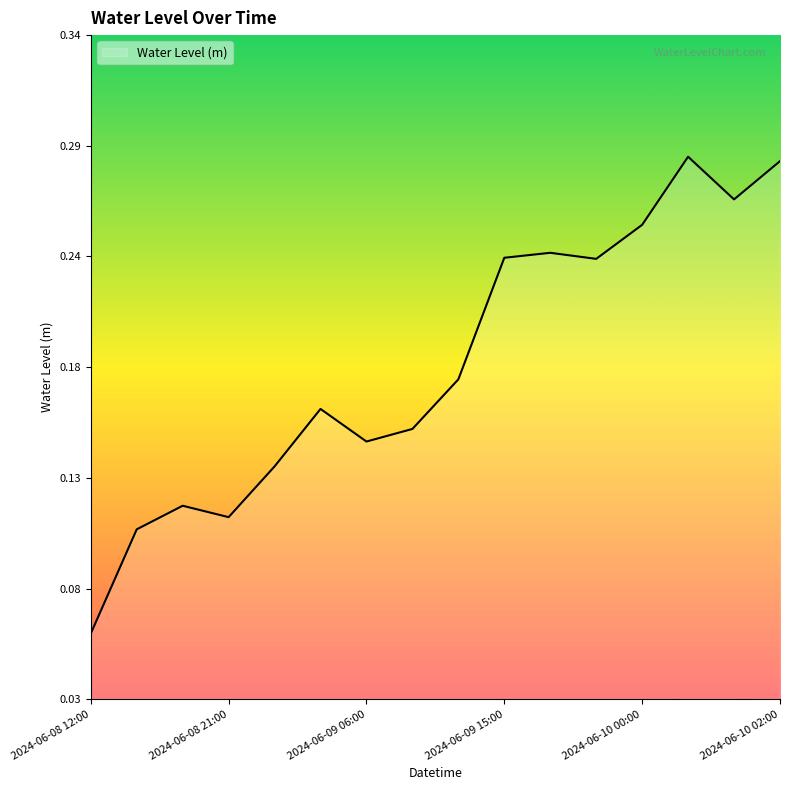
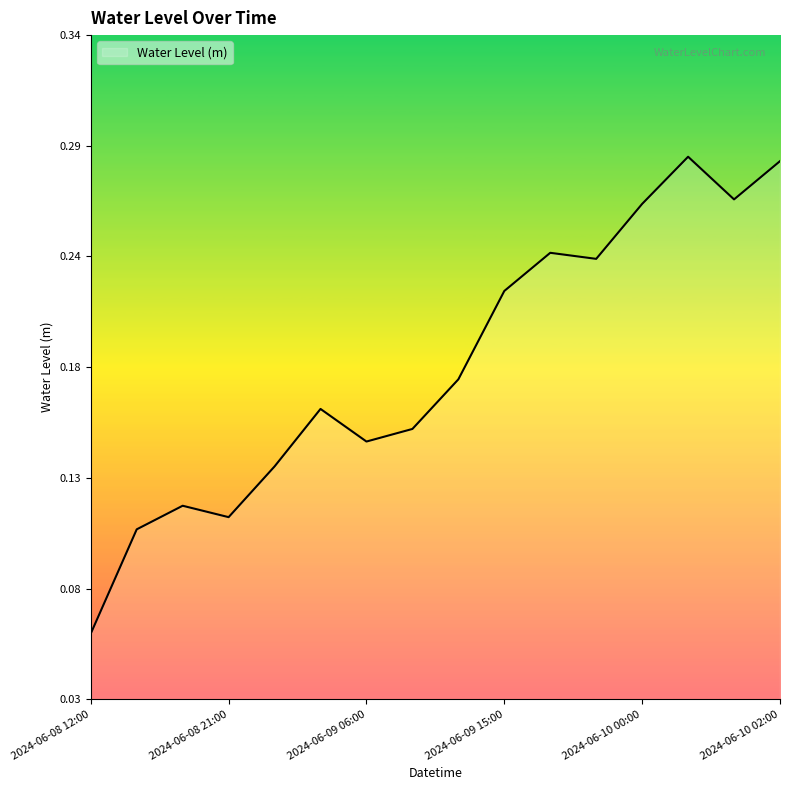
2024-06-09 15:00: 0.235 -> 0.220
2024-06-10 00:00: 0.251 -> 0.260
